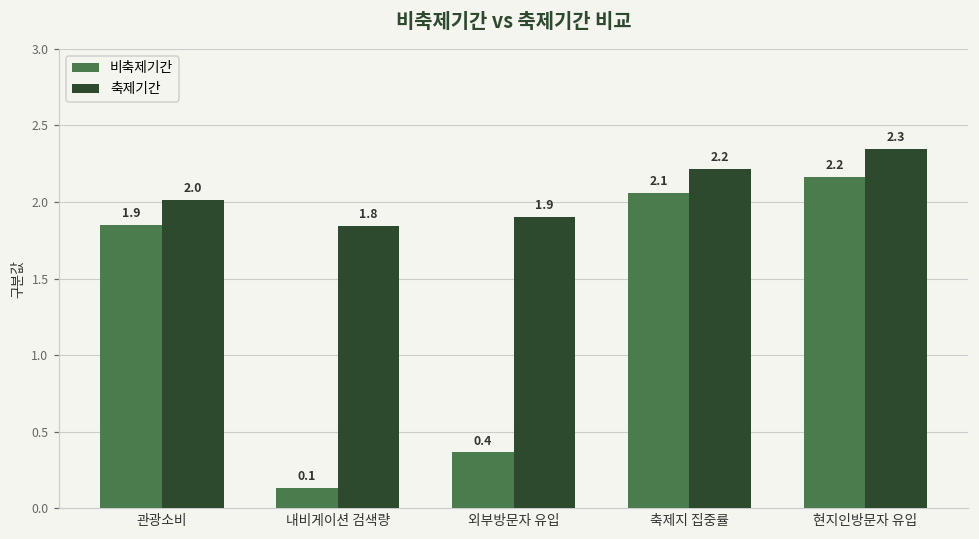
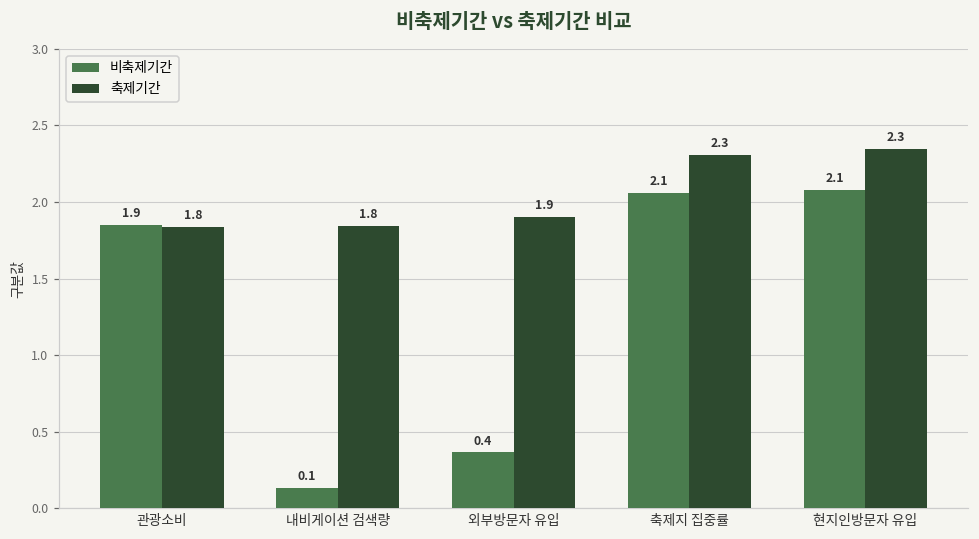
축제기간, 관광소비: 2.0 -> 1.8
축제기간, 축제지 집중률: 2.2 -> 2.3
비축제기간, 현지인방문자 유입: 2.2 -> 2.1
